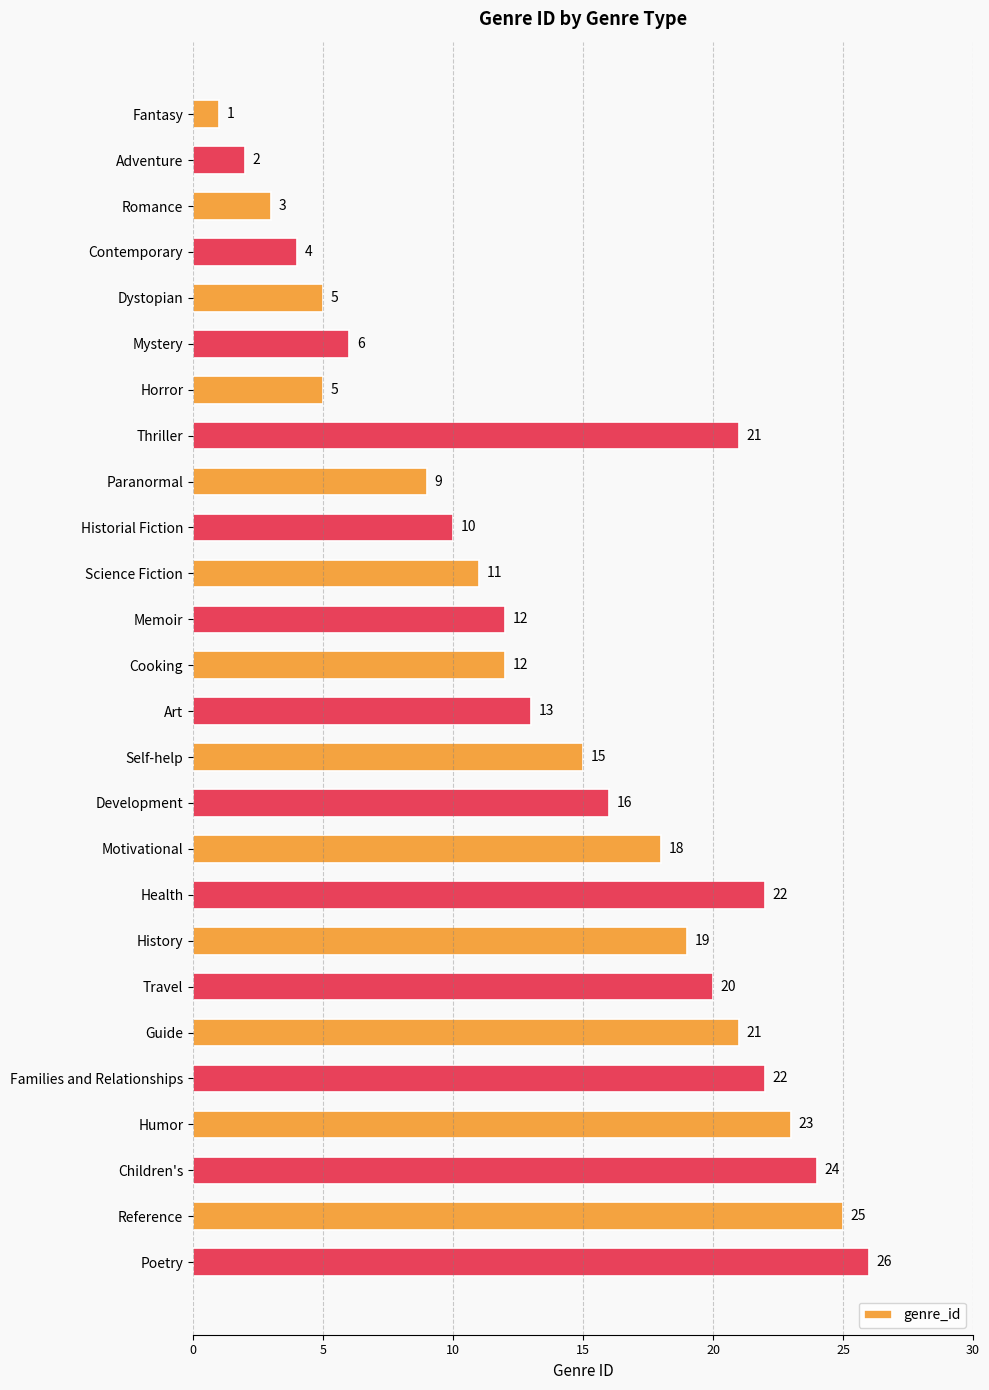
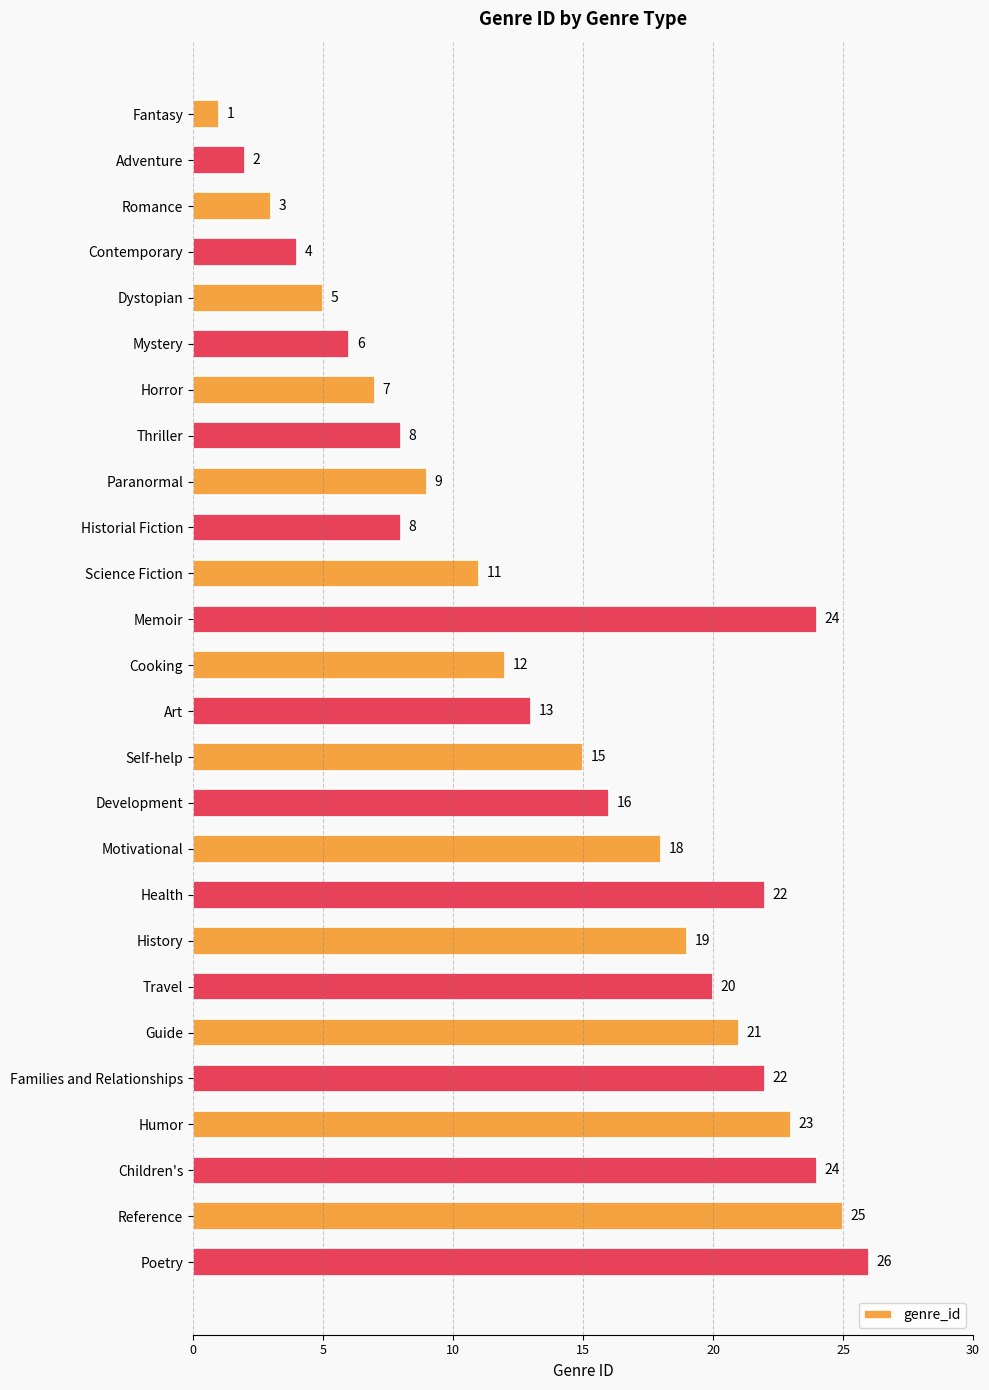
Horror: 5 -> 7
Thriller: 21 -> 8
Historial Fiction: 10 -> 8
Memoir: 12 -> 24
